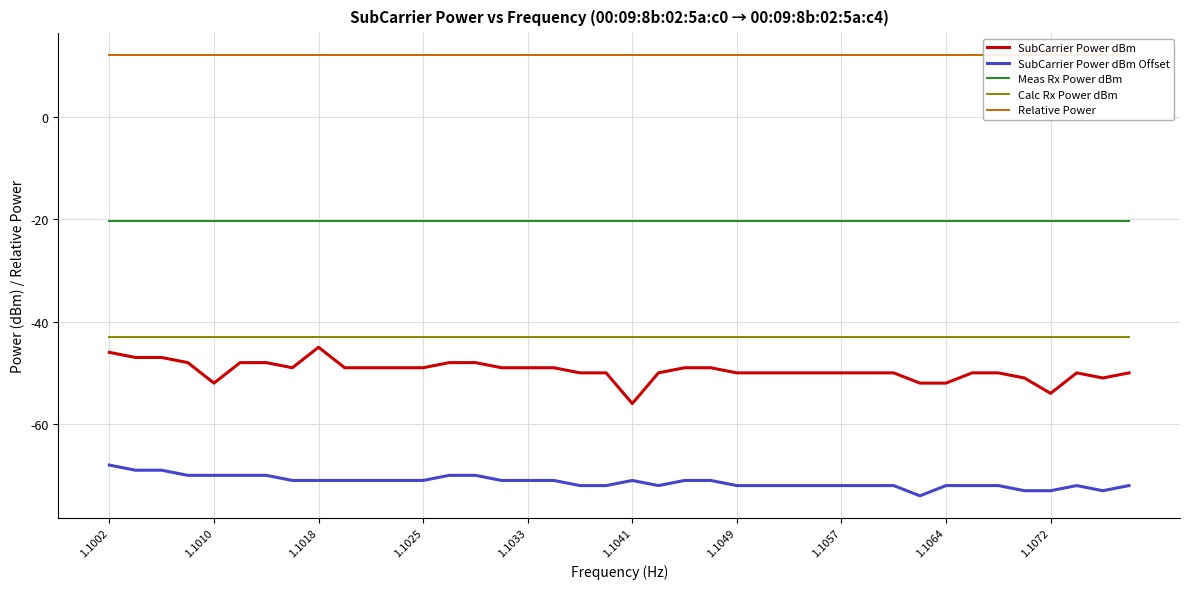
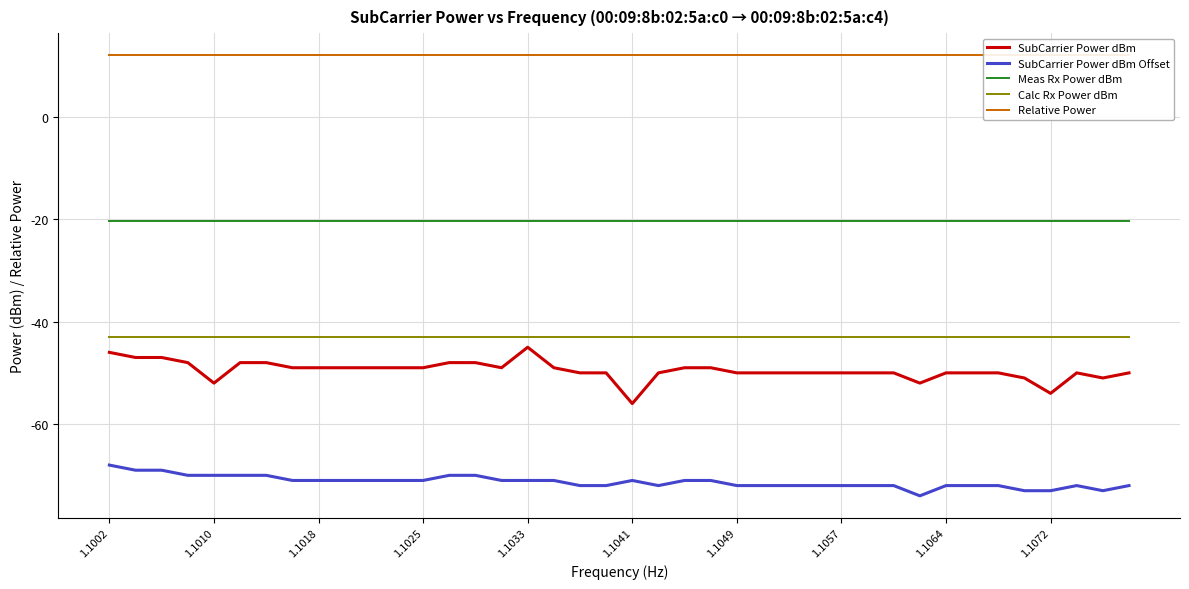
SubCarrier Power dBm, 1.1018: -45 -> -49
SubCarrier Power dBm, 1.1033: -49 -> -45
SubCarrier Power dBm, 1.1064: -52 -> -50
